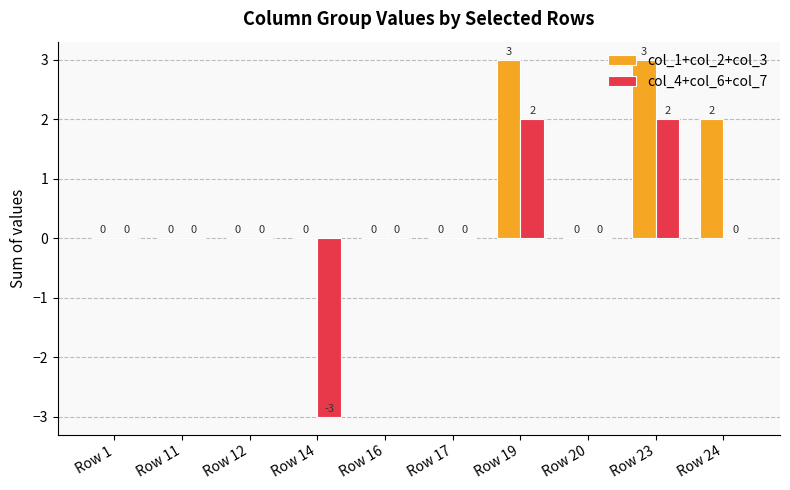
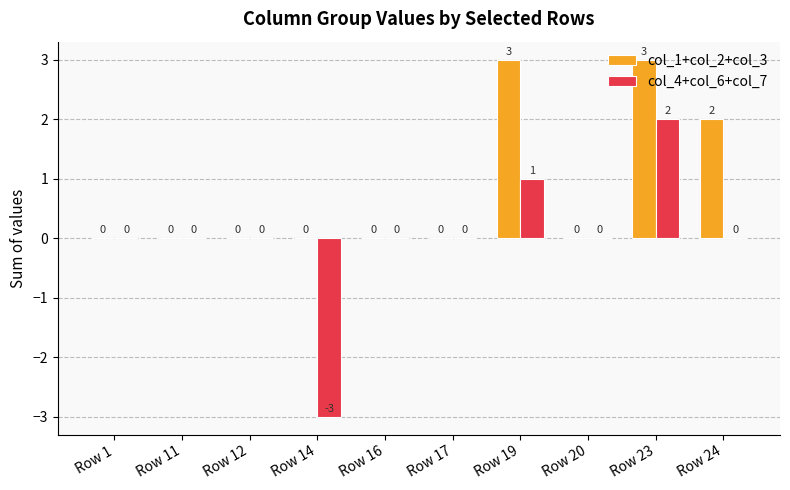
col_4+col_6+col_7, Row 19: 2 -> 1
